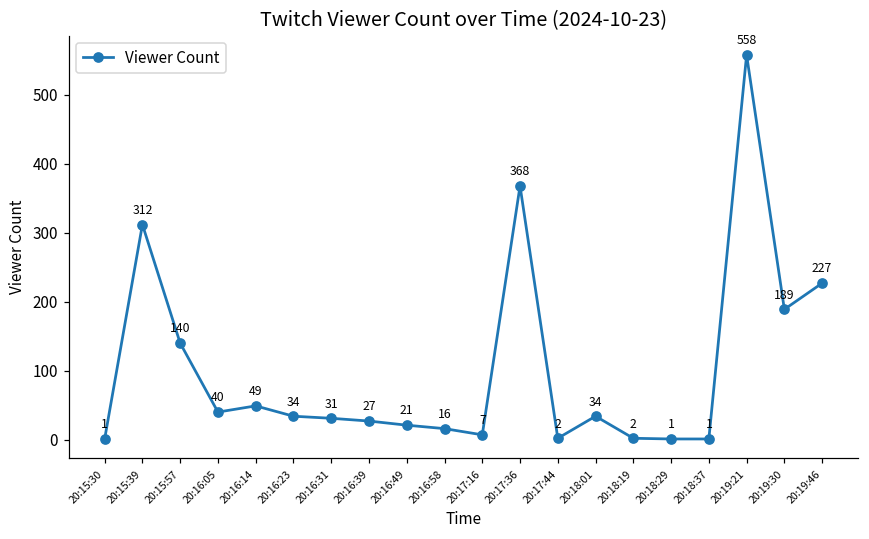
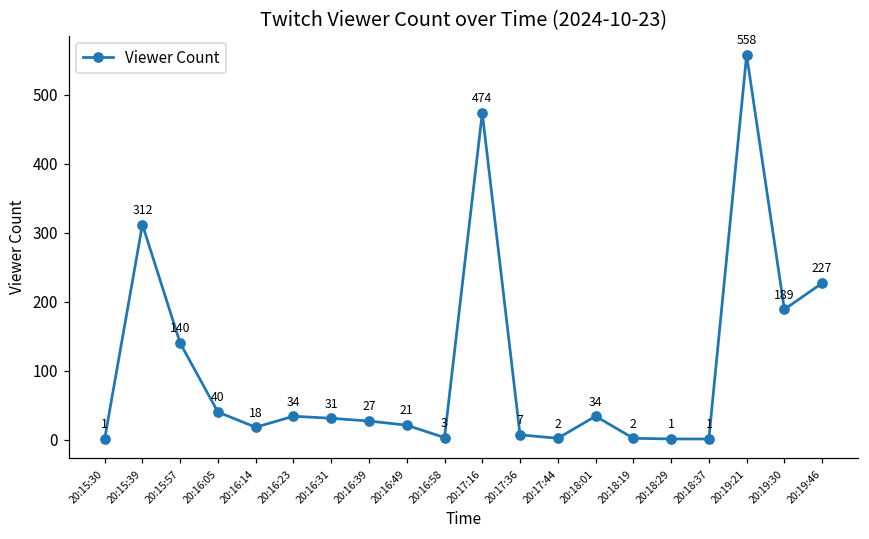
20:16:14: 49 -> 18
20:16:58: 16 -> 3
20:17:16: 7 -> 474
20:17:36: 368 -> 7
